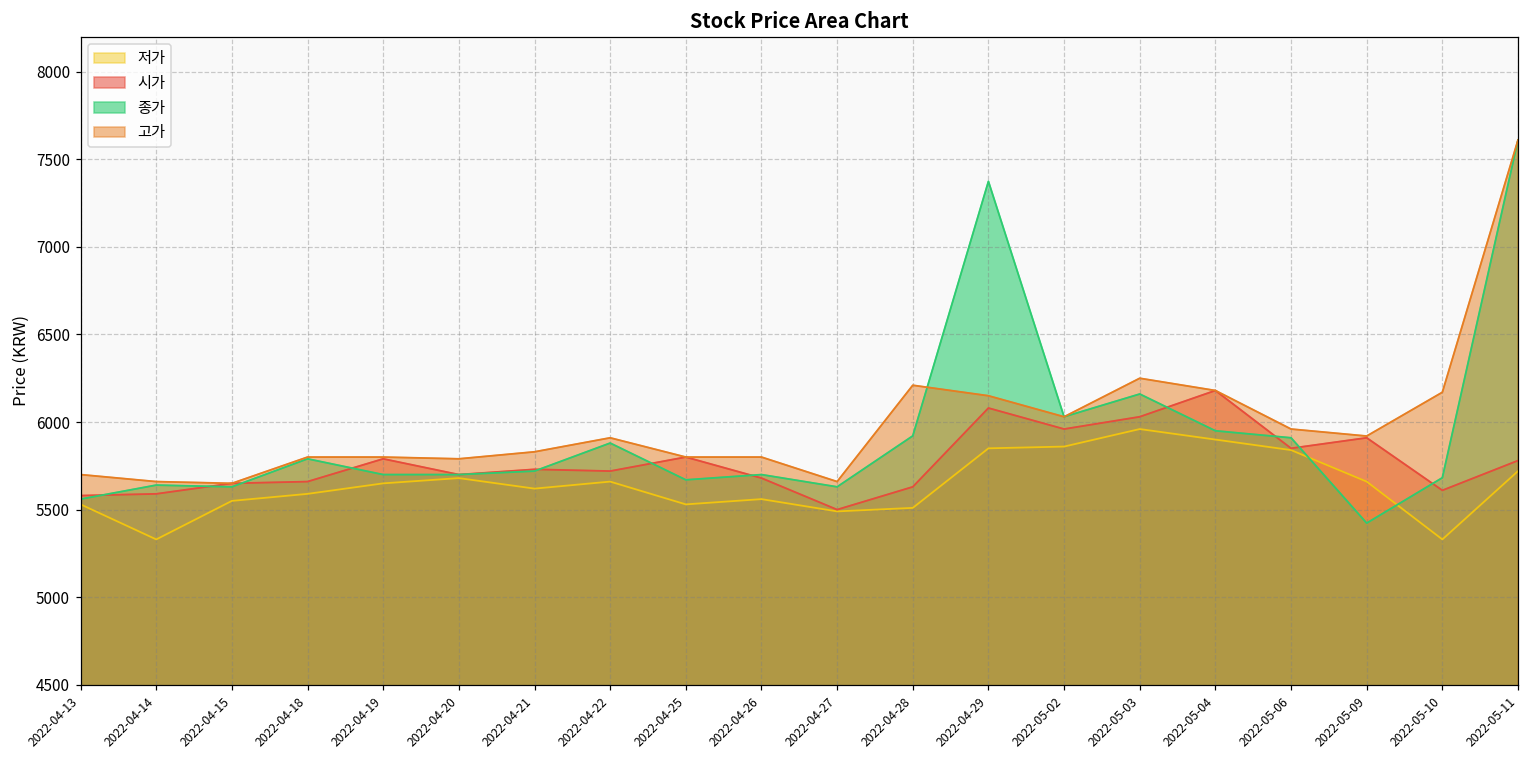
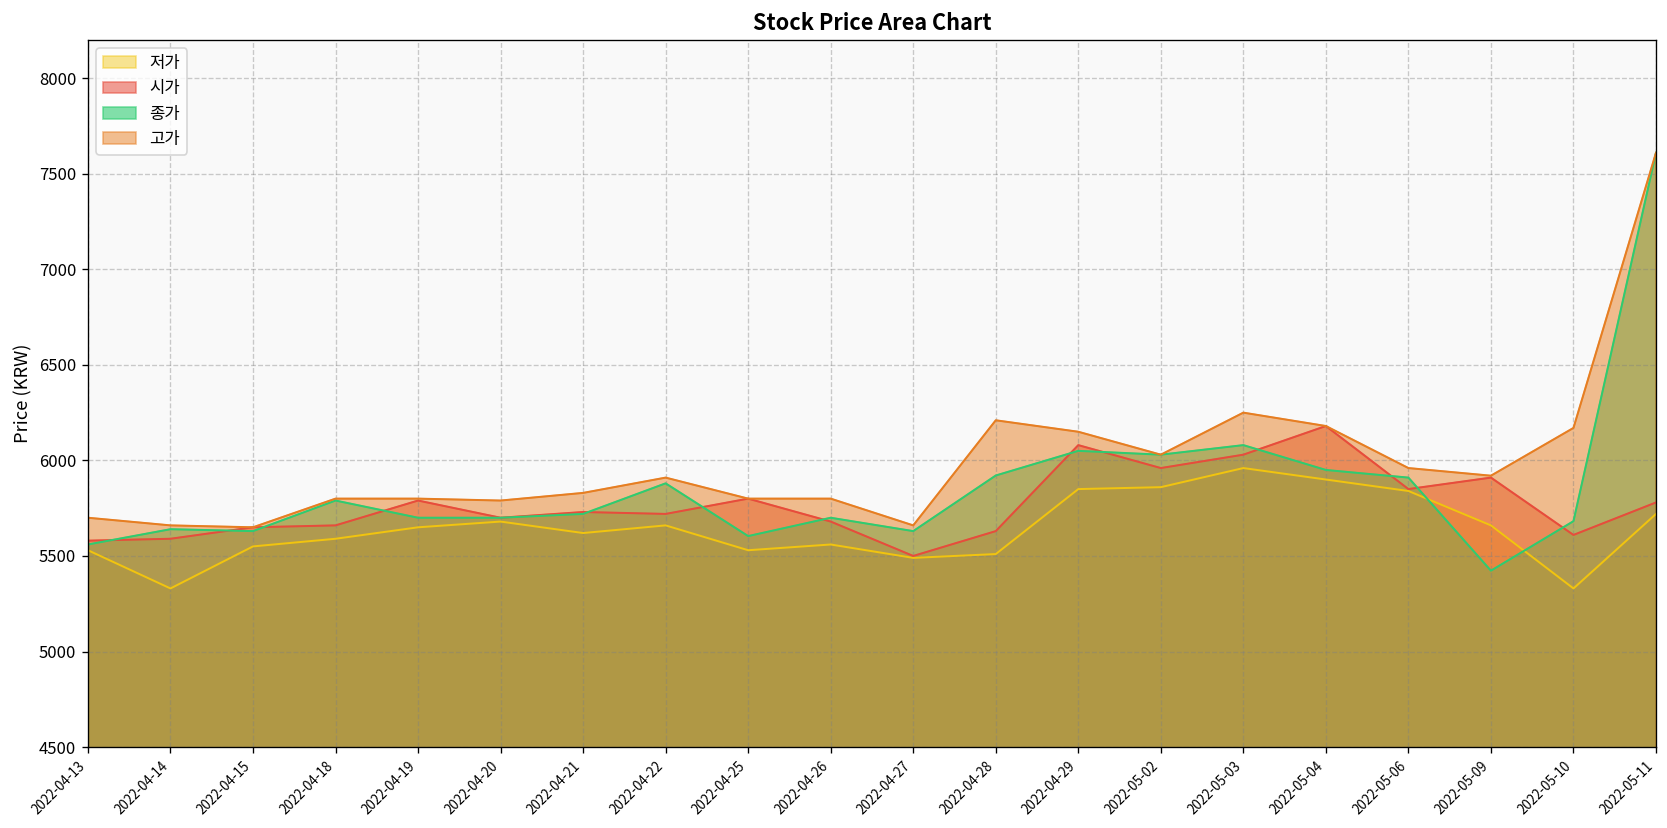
종가, 2022-04-25: 5670 -> 5600
종가, 2022-04-29: 7370 -> 6050
종가, 2022-05-03: 6160 -> 6080
